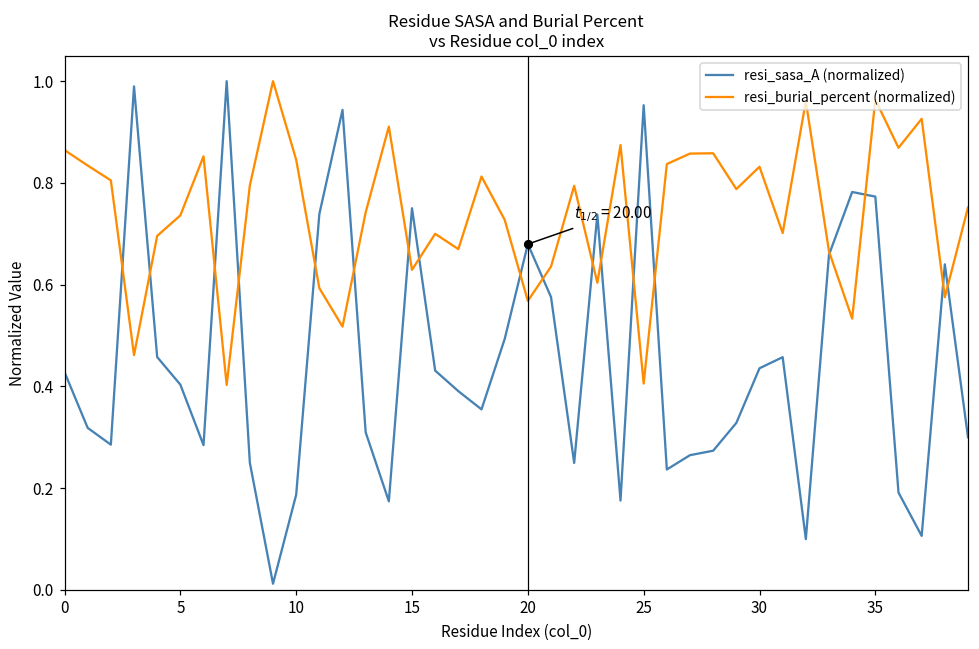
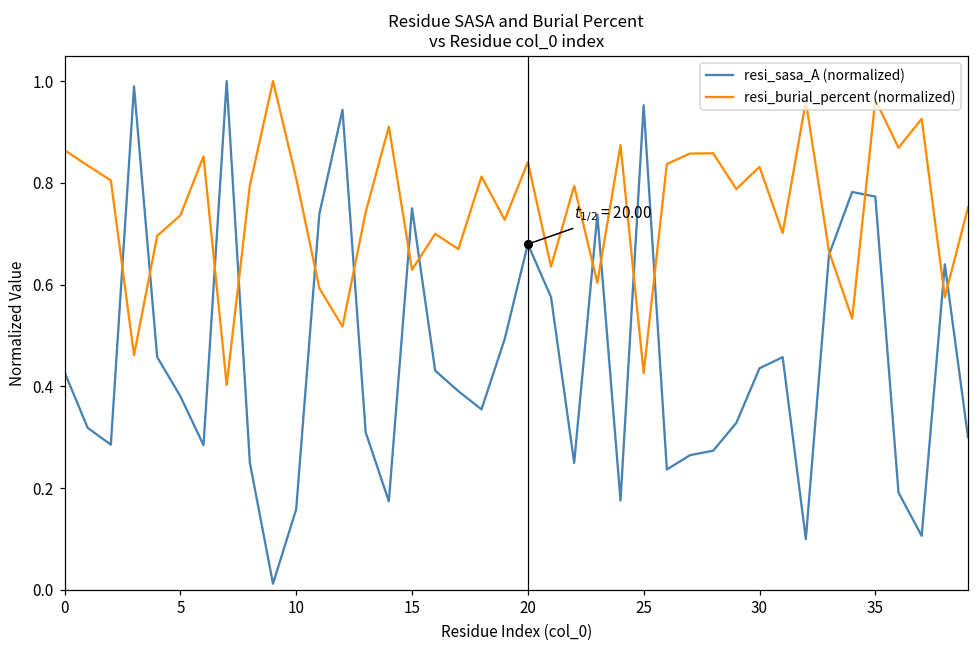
resi_sasa_A (normalized), 5: 0.40 -> 0.38
resi_sasa_A (normalized), 10: 0.19 -> 0.16
resi_burial_percent (normalized), 10: 0.85 -> 0.81
resi_burial_percent (normalized), 20: 0.57 -> 0.84
resi_burial_percent (normalized), 25: 0.41 -> 0.43
